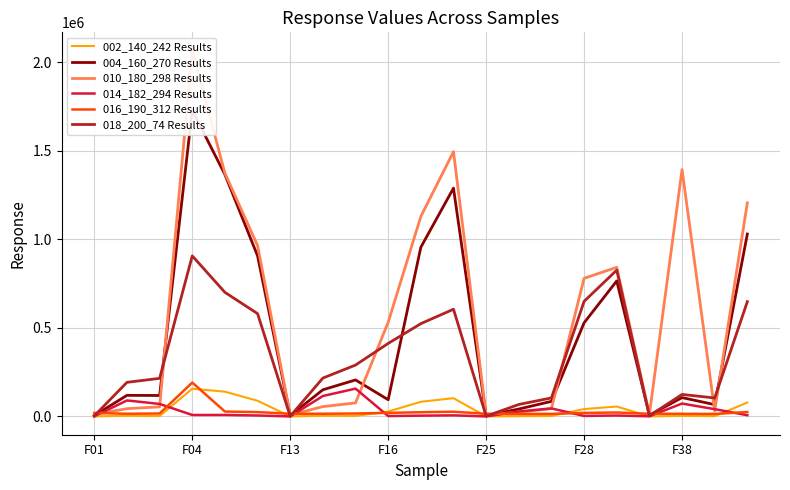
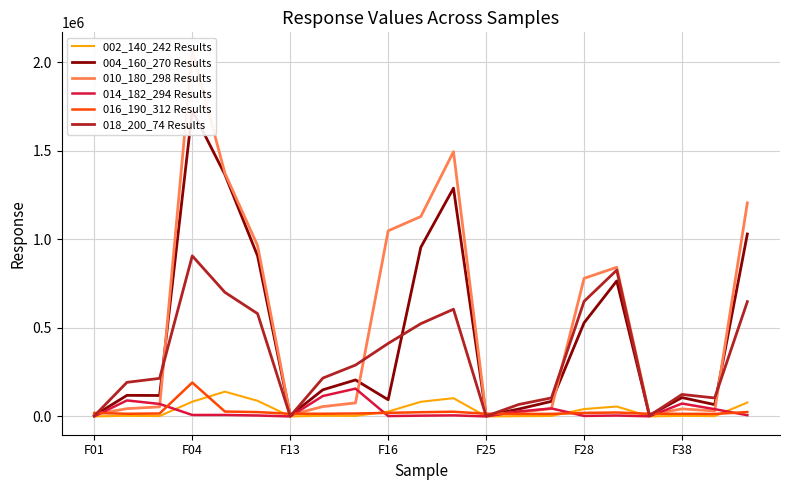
002_140_242 Results, F04: 160000 -> 80000
010_180_298 Results, F16: 530000 -> 1050000
010_180_298 Results, F38: 1390000 -> 40000
